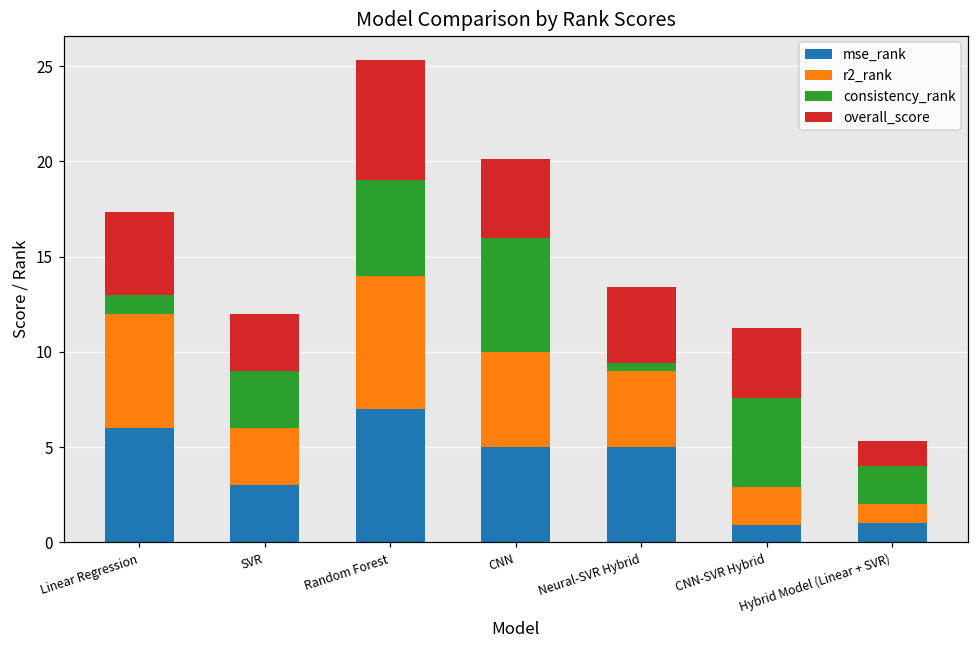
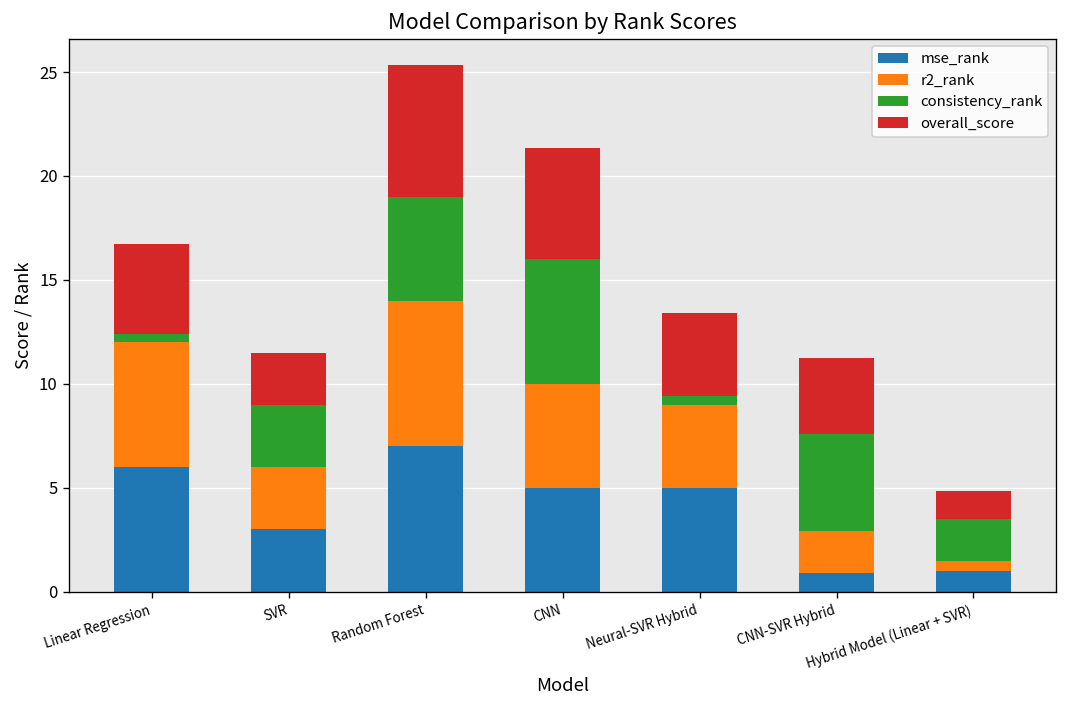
consistency_rank, Linear Regression: 1.0 -> 0.4
overall_score, SVR: 3.0 -> 2.5
overall_score, CNN: 4.1 -> 5.3
r2_rank, Hybrid Model (Linear + SVR): 1.0 -> 0.5
